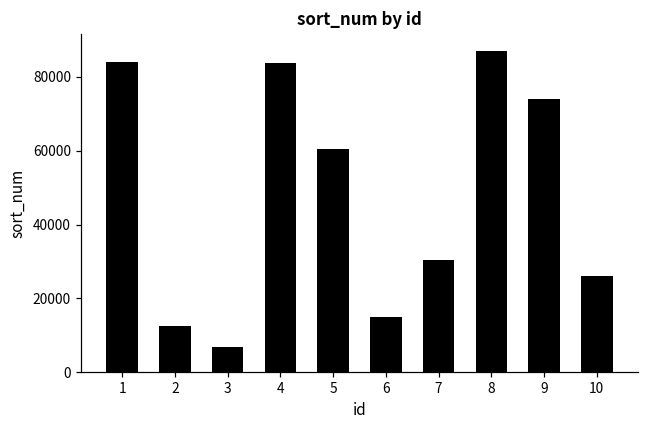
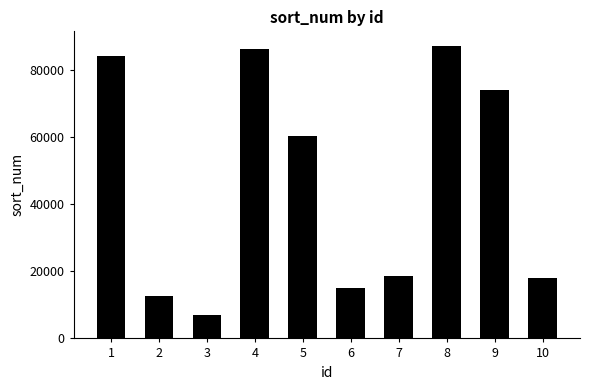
4: 84000 -> 86000
7: 30000 -> 19000
10: 26000 -> 18000
